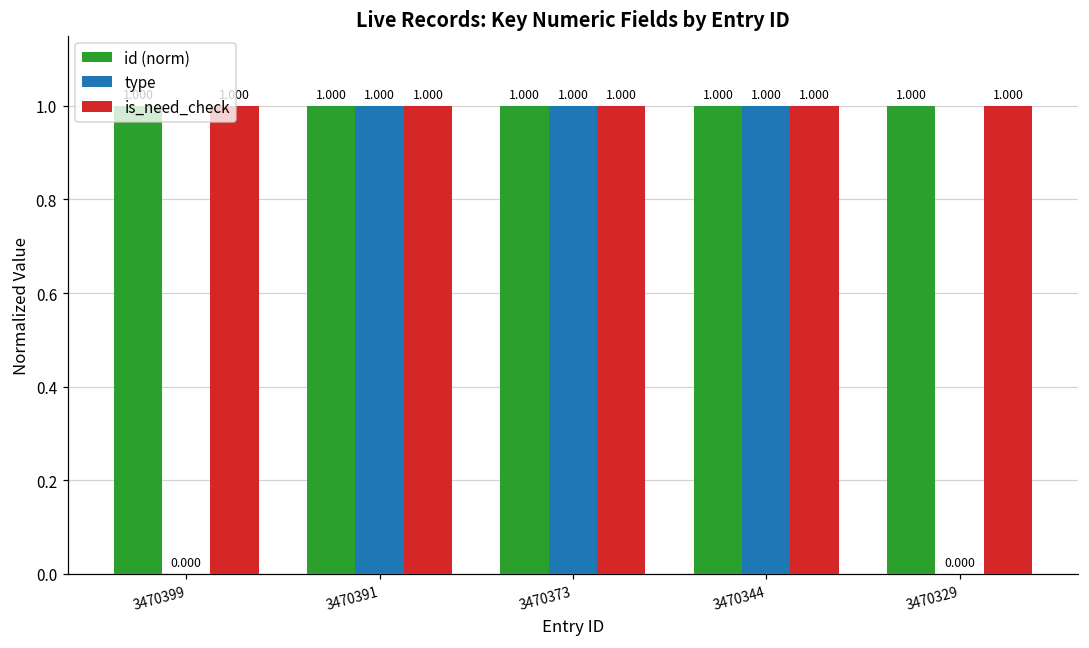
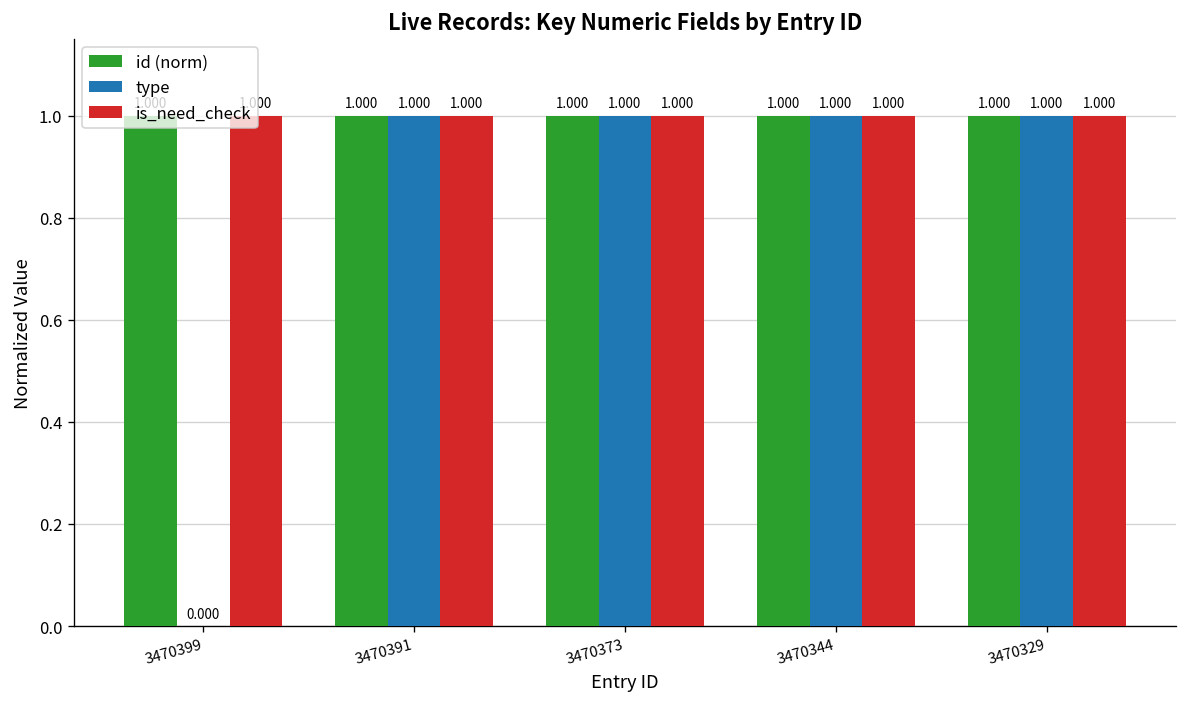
type, 3470329: 0.000 -> 1.000
